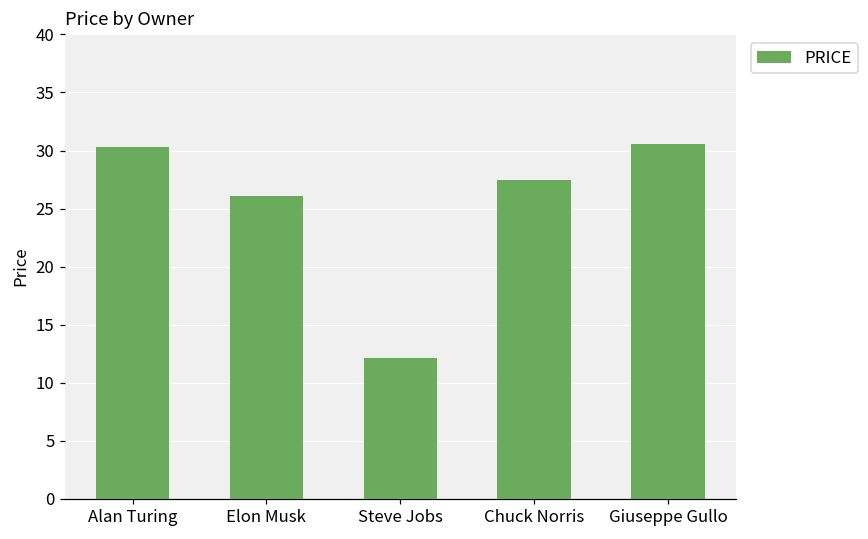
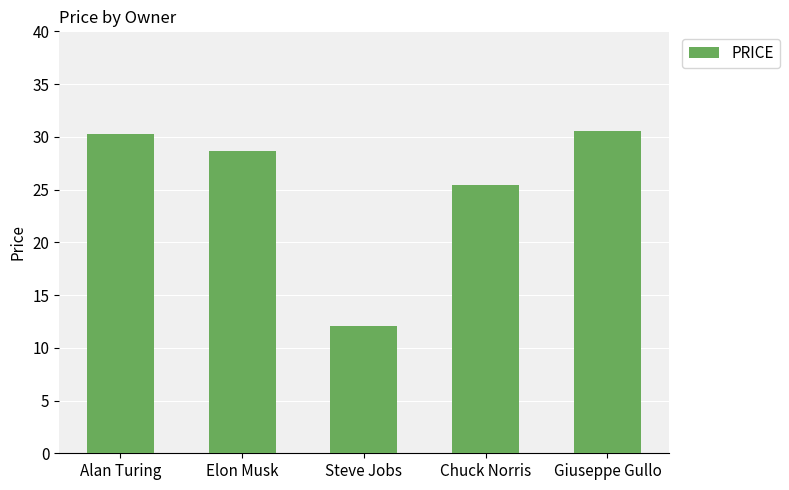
Elon Musk: 26.1 -> 28.7
Chuck Norris: 27.5 -> 25.5
